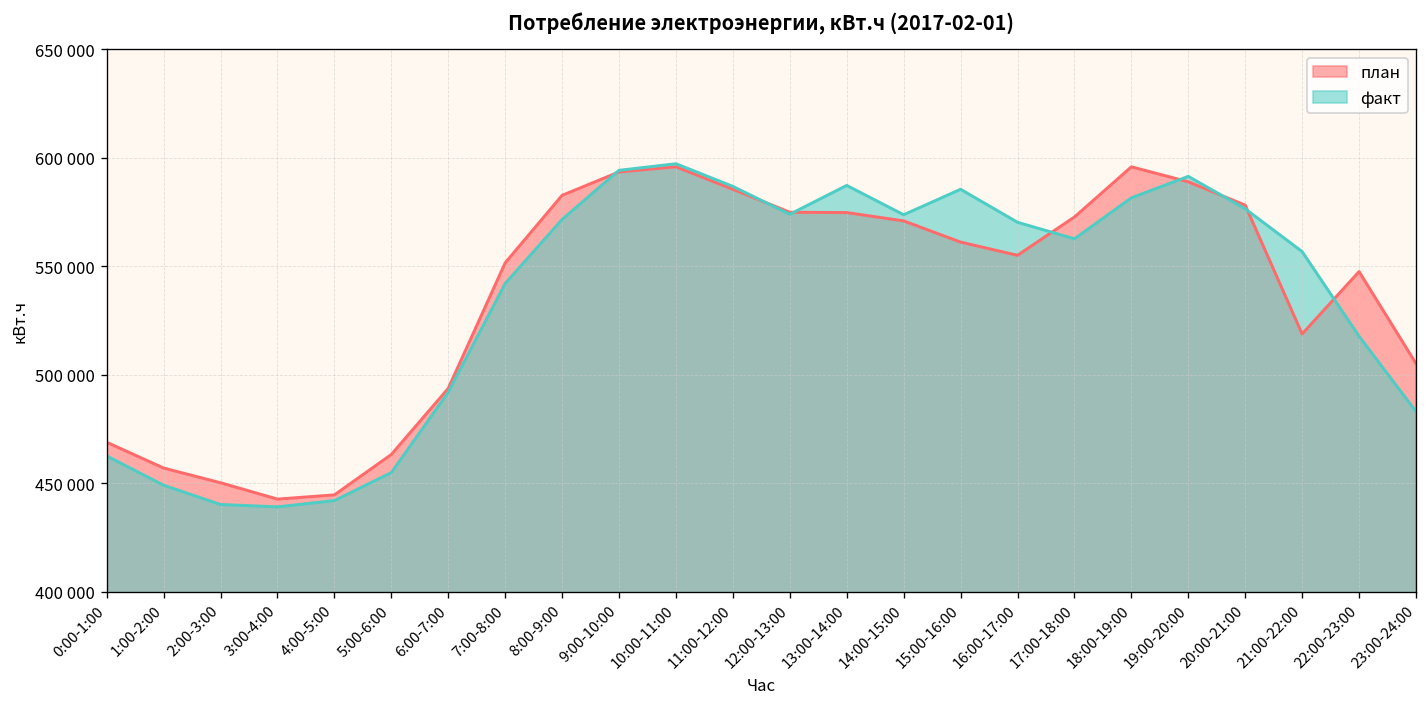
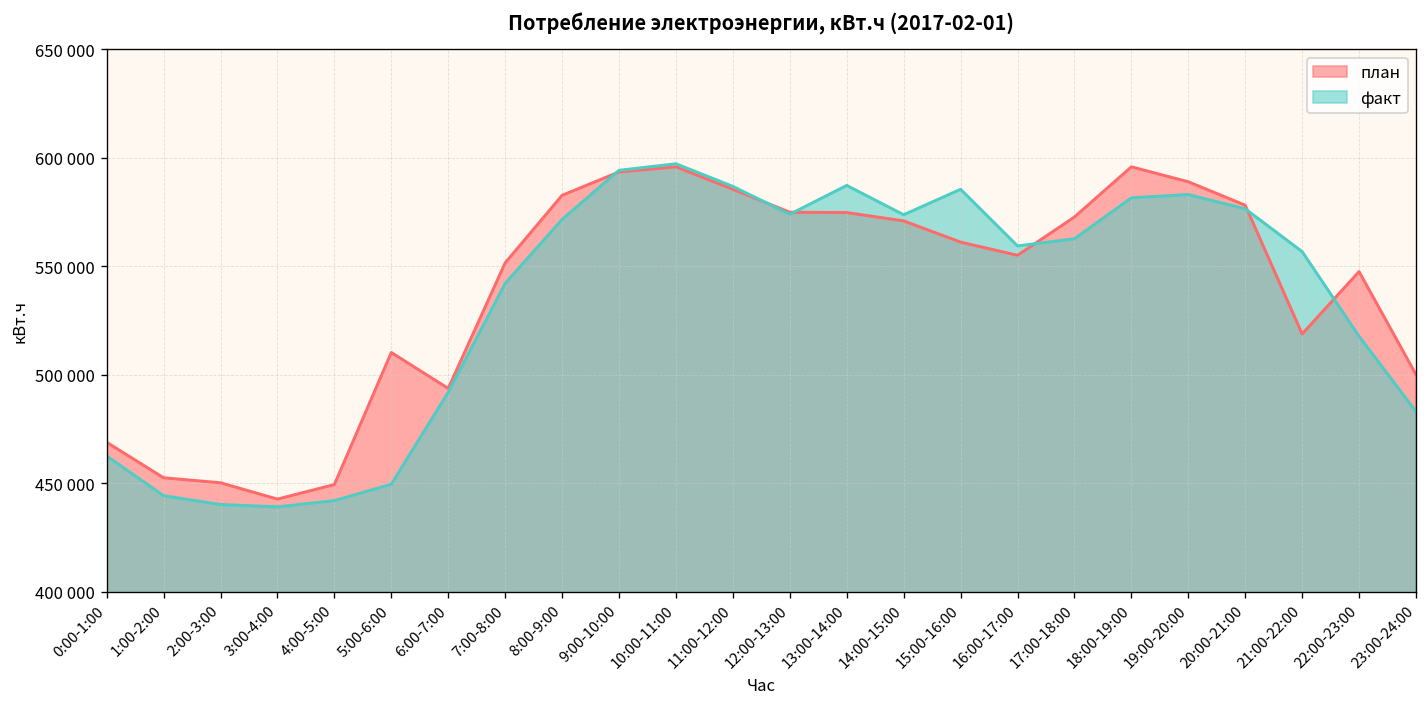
план, 1:00-2:00: 457000 -> 453000
факт, 1:00-2:00: 449000 -> 444000
план, 4:00-5:00: 445000 -> 449000
план, 5:00-6:00: 463000 -> 510000
факт, 5:00-6:00: 455000 -> 450000
факт, 16:00-17:00: 570000 -> 559000
факт, 19:00-20:00: 591000 -> 583000
план, 23:00-24:00: 505000 -> 500000
